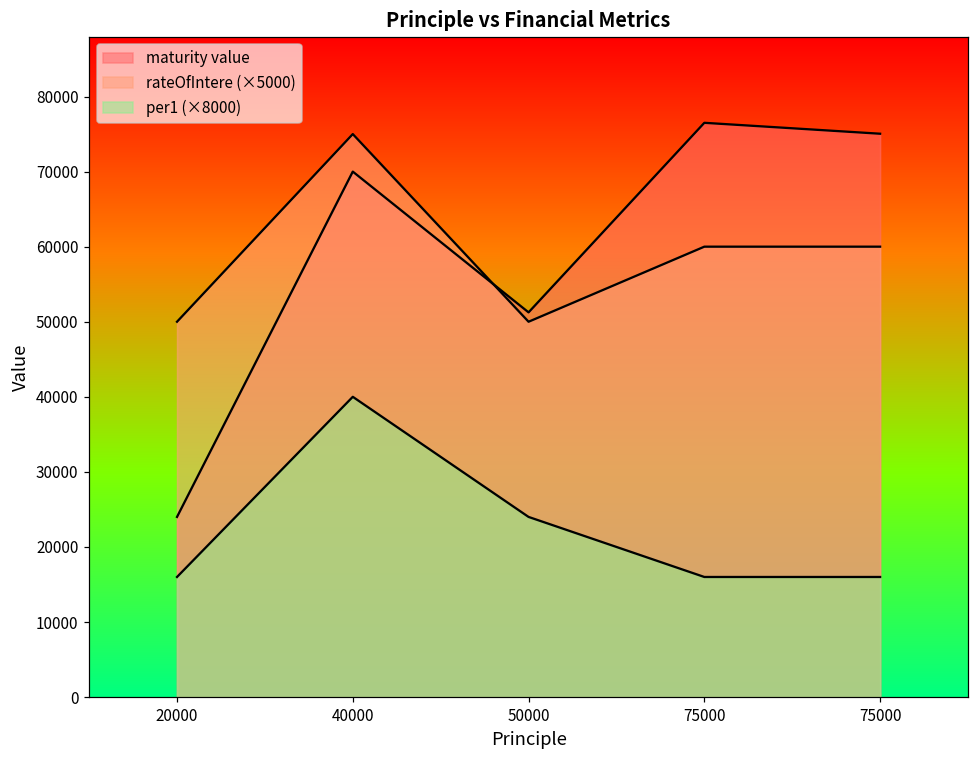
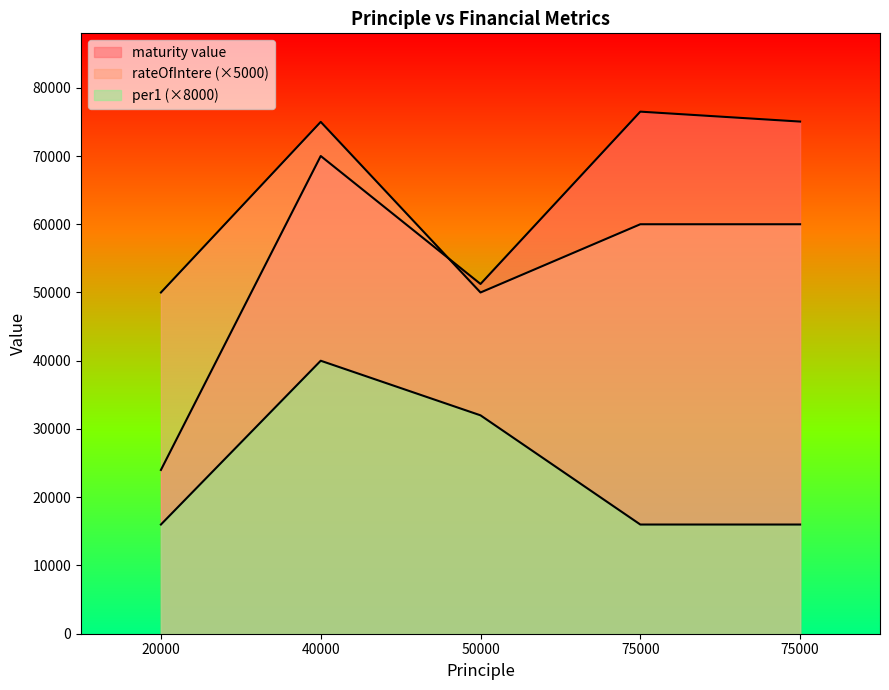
per1 (×8000), 50000: 24000 -> 32000
